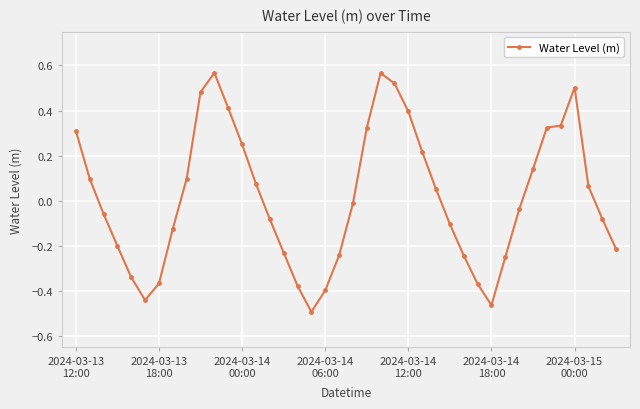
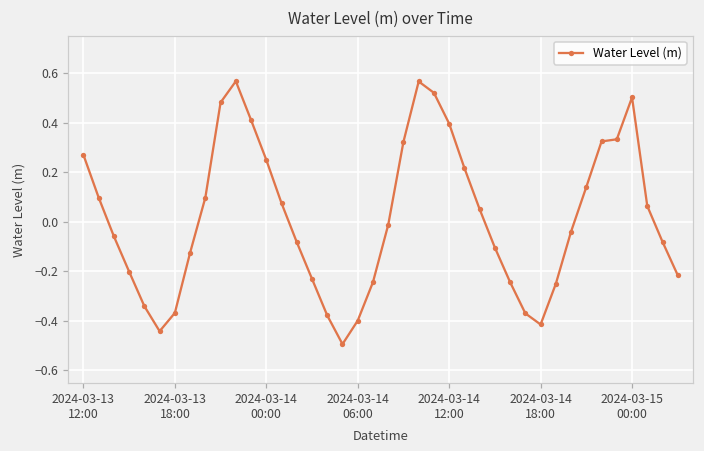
2024-03-13 12:00: 0.31 -> 0.27
2024-03-14 18:00: -0.46 -> -0.41
